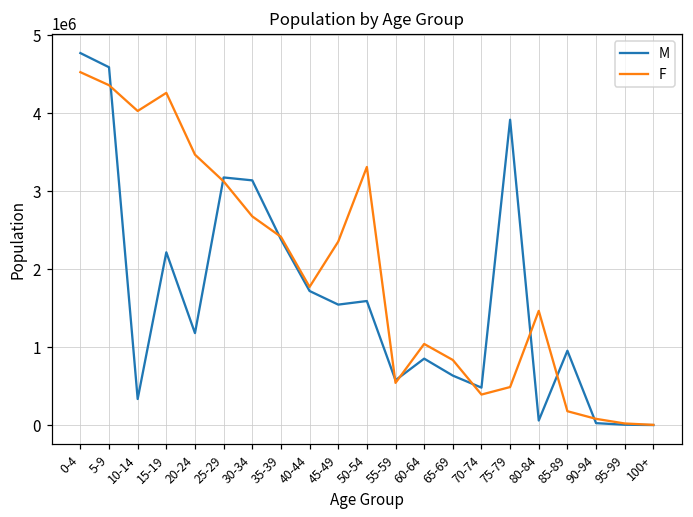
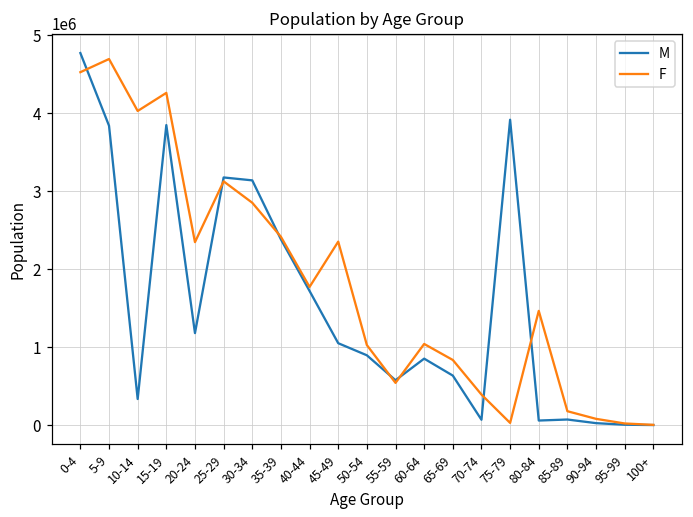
M, 5-9: 4600000 -> 3800000
F, 5-9: 4400000 -> 4700000
M, 15-19: 2200000 -> 3800000
F, 20-24: 3500000 -> 2300000
F, 30-34: 2700000 -> 2900000
M, 45-49: 1500000 -> 1100000
M, 50-54: 1600000 -> 900000
F, 50-54: 3300000 -> 1000000
M, 70-74: 500000 -> 100000
F, 75-79: 500000 -> 0
M, 85-89: 1000000 -> 100000
